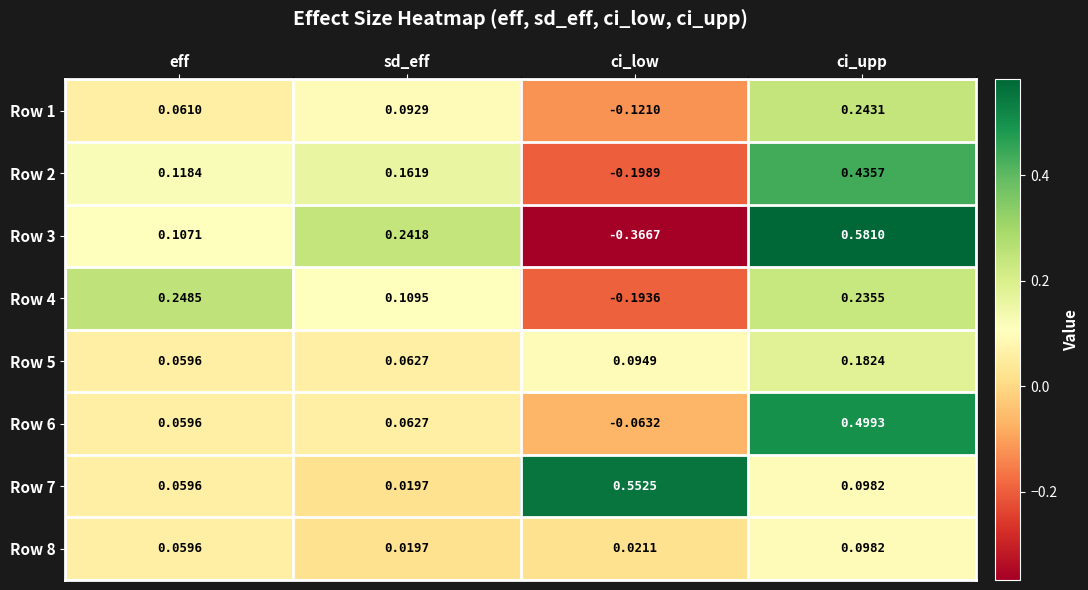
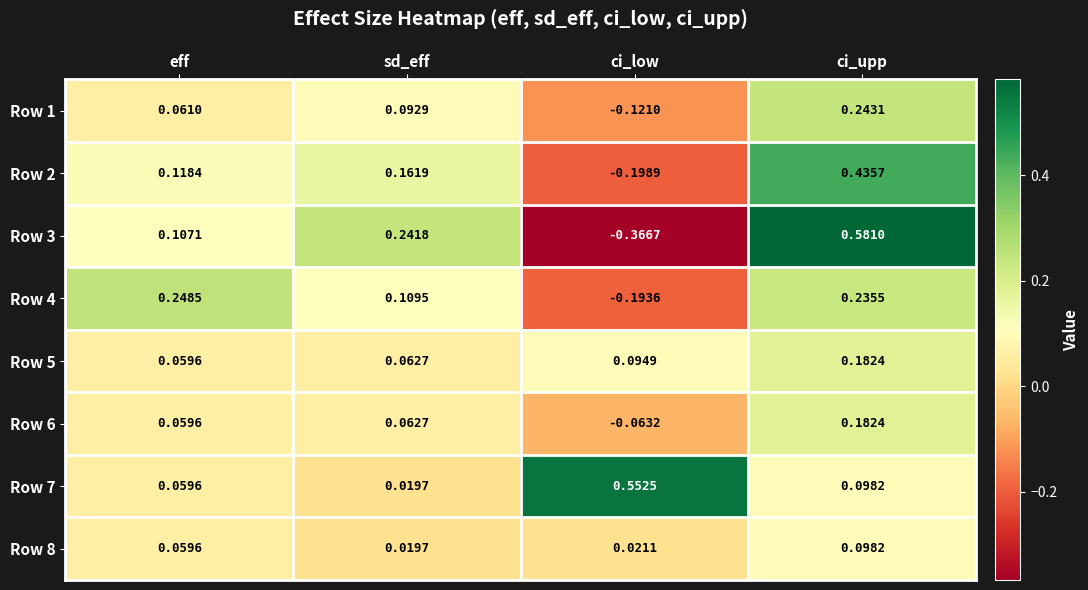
Row 6, ci_upp: 0.4993 -> 0.1824
